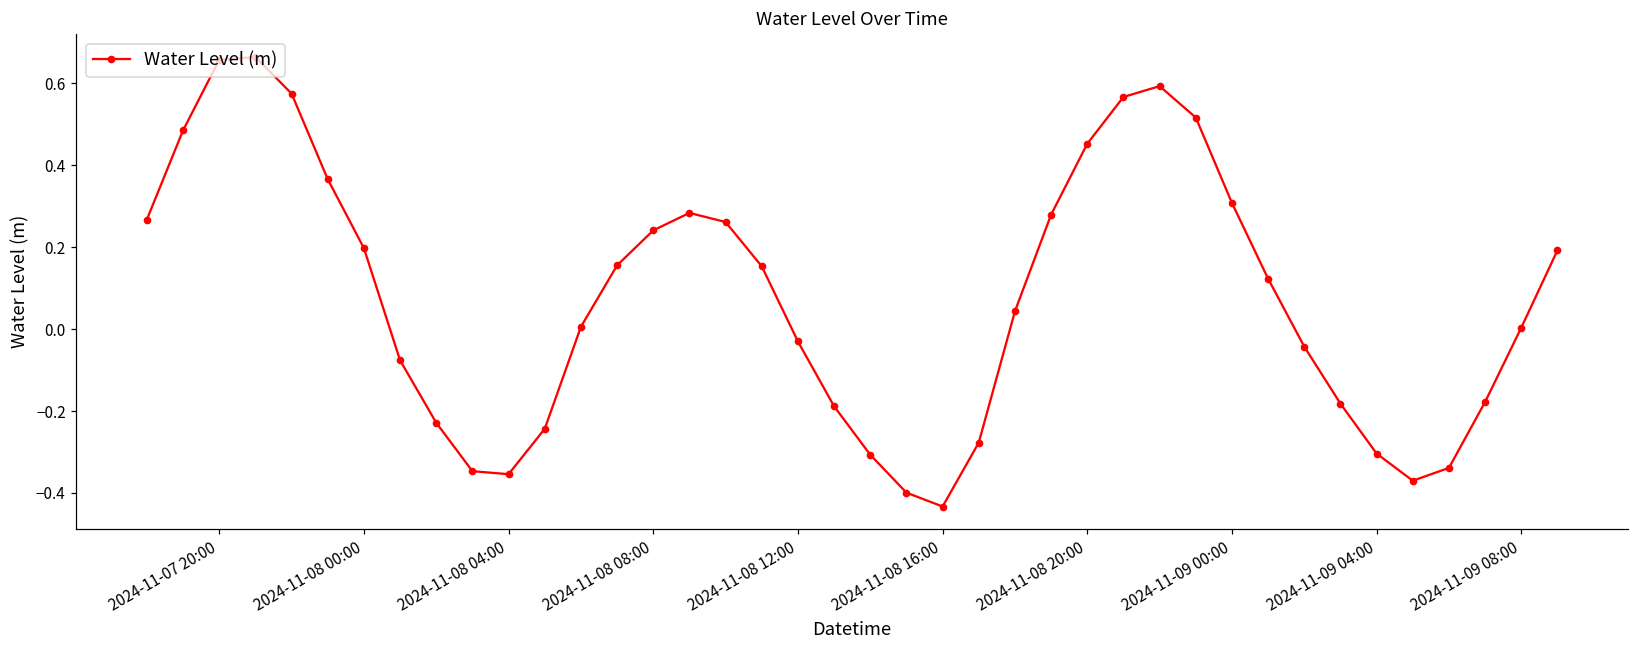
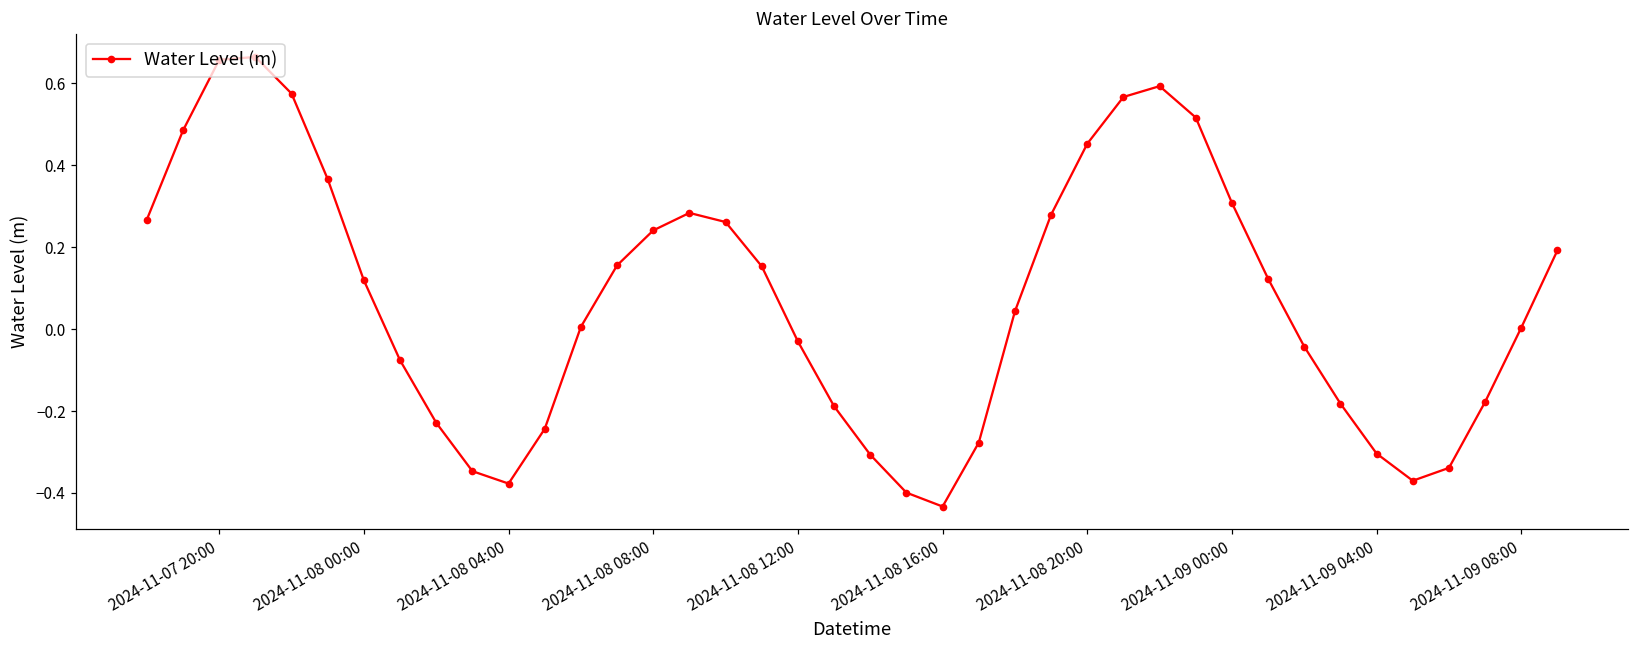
2024-11-08 00:00: 0.20 -> 0.12
2024-11-08 04:00: -0.35 -> -0.38
